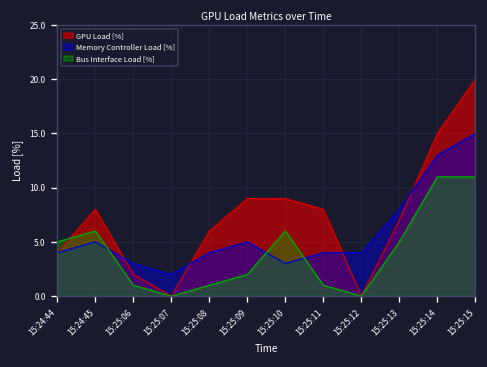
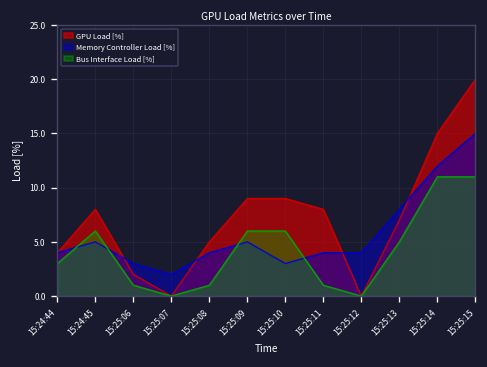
Bus Interface Load [%], 15:24:44: 5 -> 3
GPU Load [%], 15:25:08: 6 -> 5
Bus Interface Load [%], 15:25:09: 2 -> 6
Memory Controller Load [%], 15:25:14: 13 -> 12
